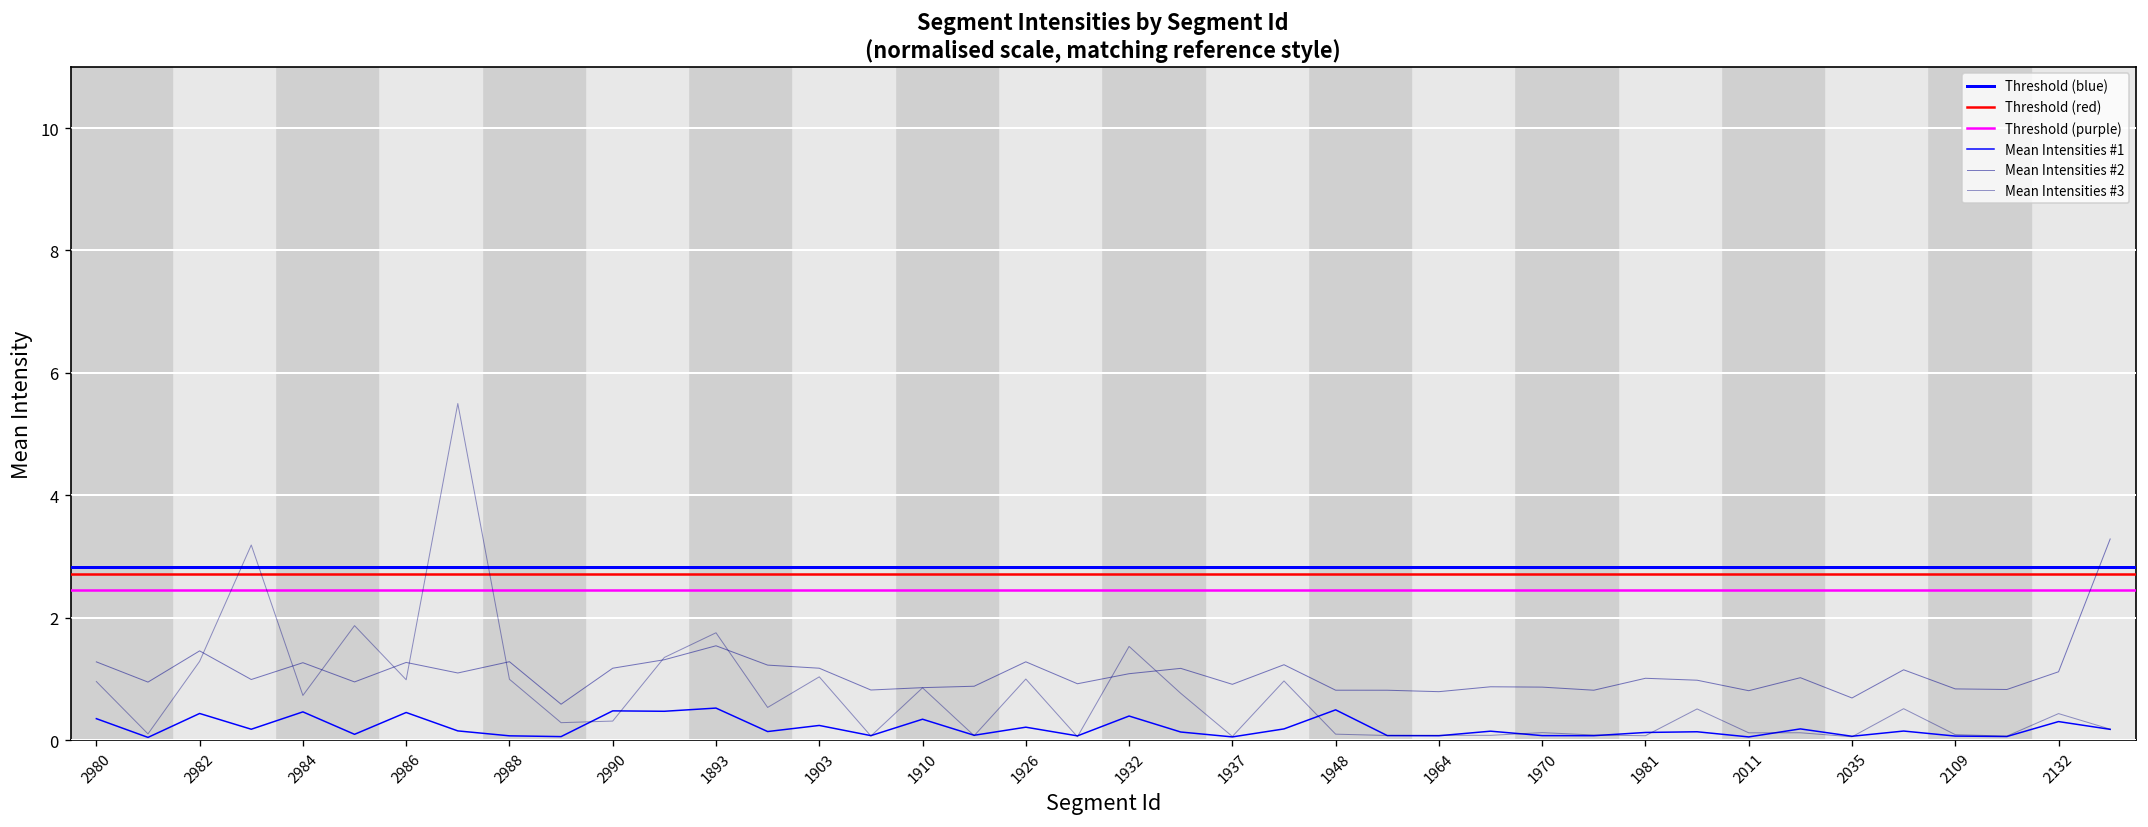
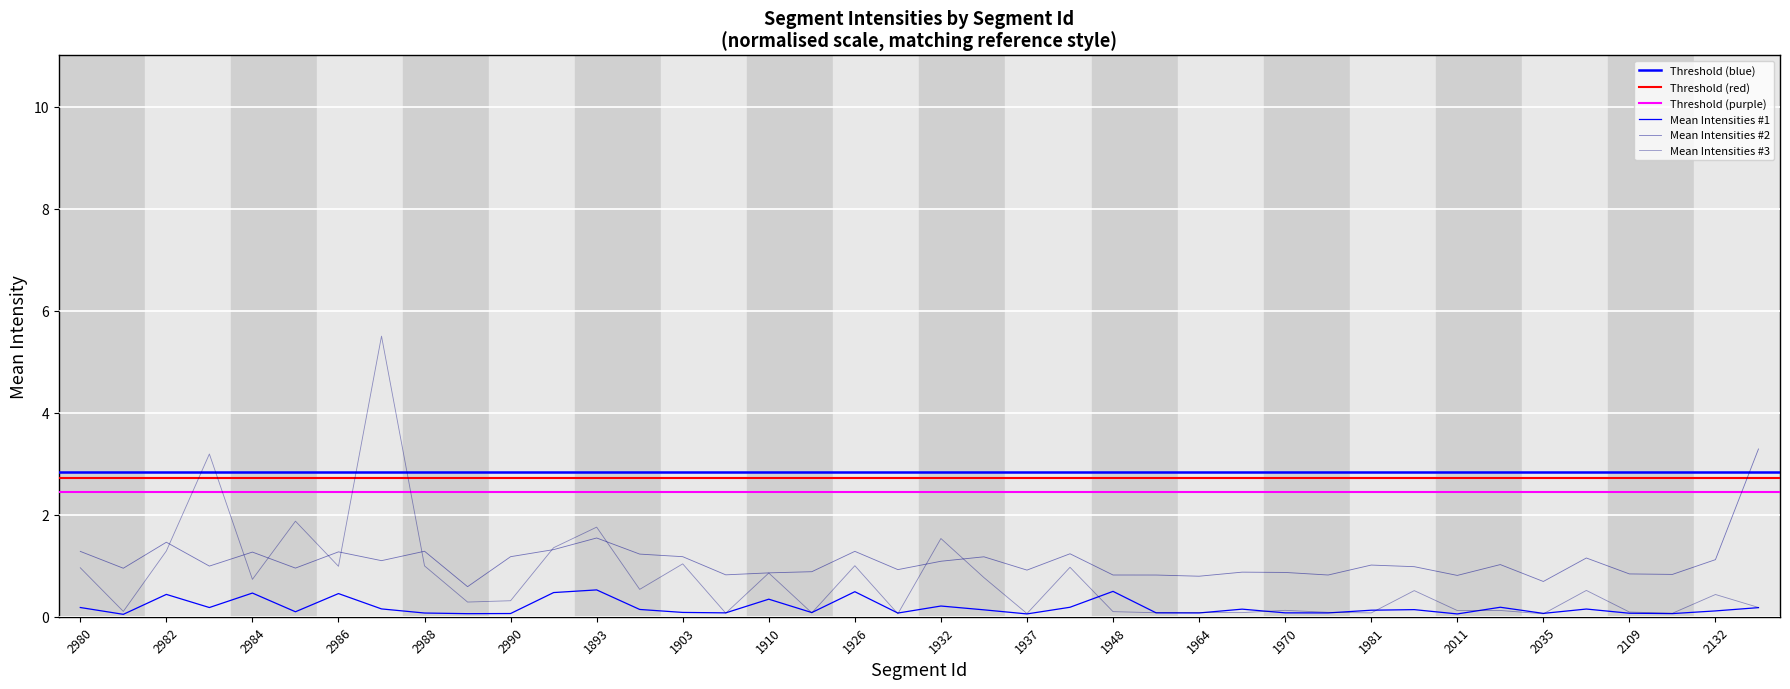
Mean Intensities #1, 2980: 0.4 -> 0.2
Mean Intensities #1, 2990: 0.5 -> 0.1
Mean Intensities #1, 1903: 0.2 -> 0.1
Mean Intensities #1, 1926: 0.2 -> 0.5
Mean Intensities #1, 1932: 0.4 -> 0.2
Mean Intensities #1, 2132: 0.3 -> 0.1
